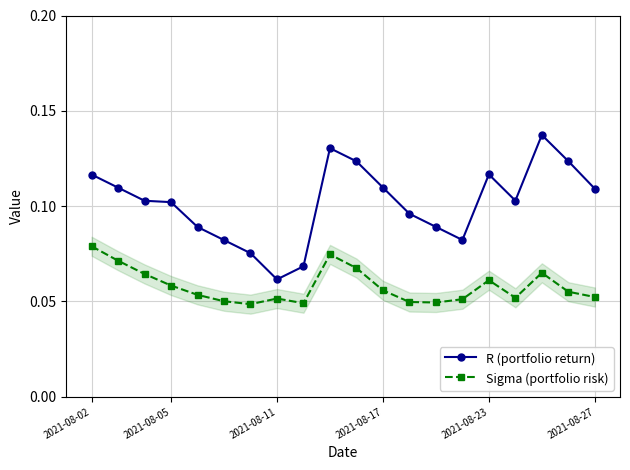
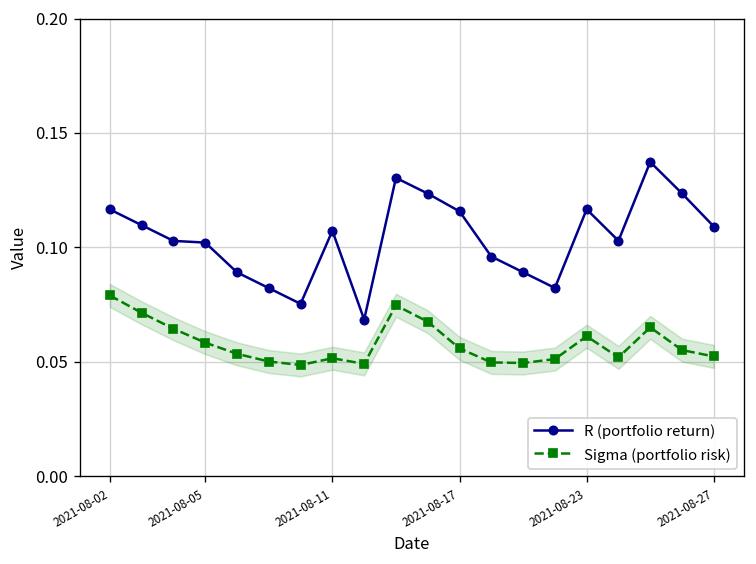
R (portfolio return), 2021-08-11: 0.062 -> 0.107
R (portfolio return), 2021-08-17: 0.110 -> 0.116
